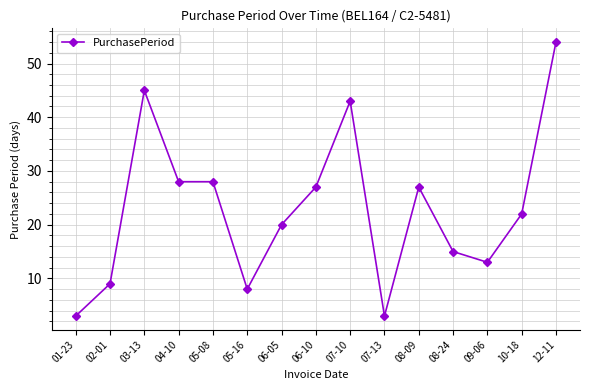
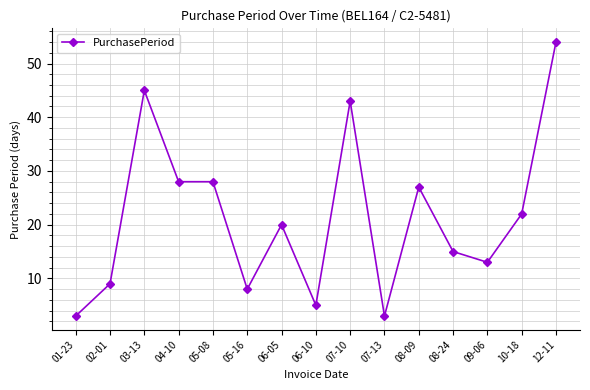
06-10: 27 -> 5
